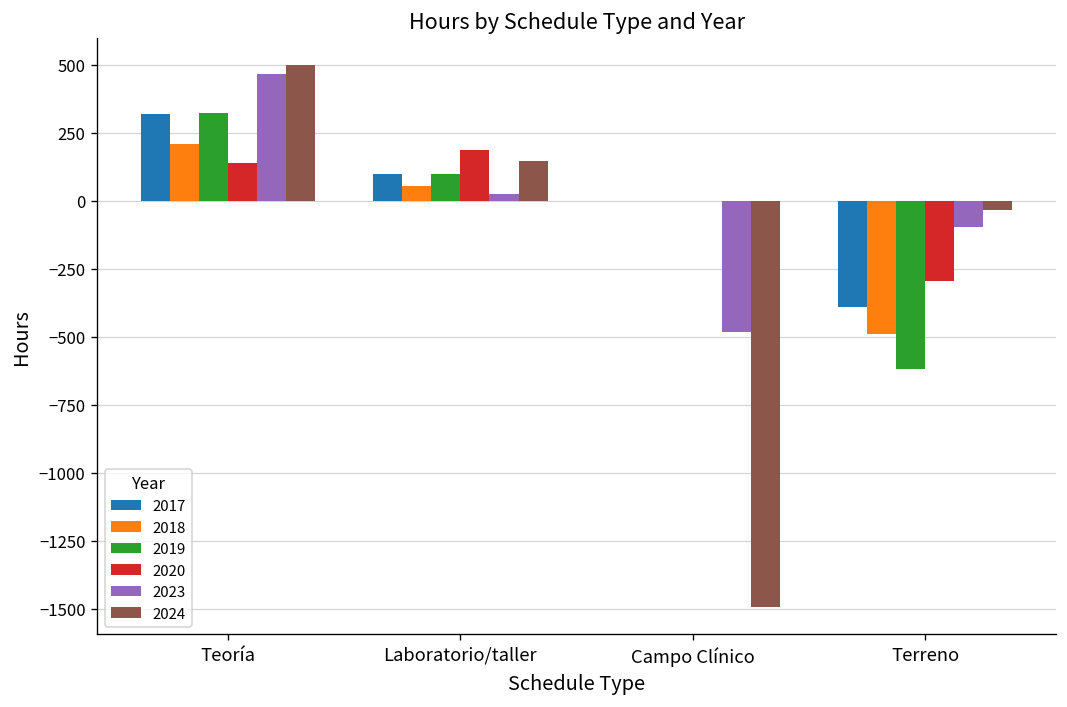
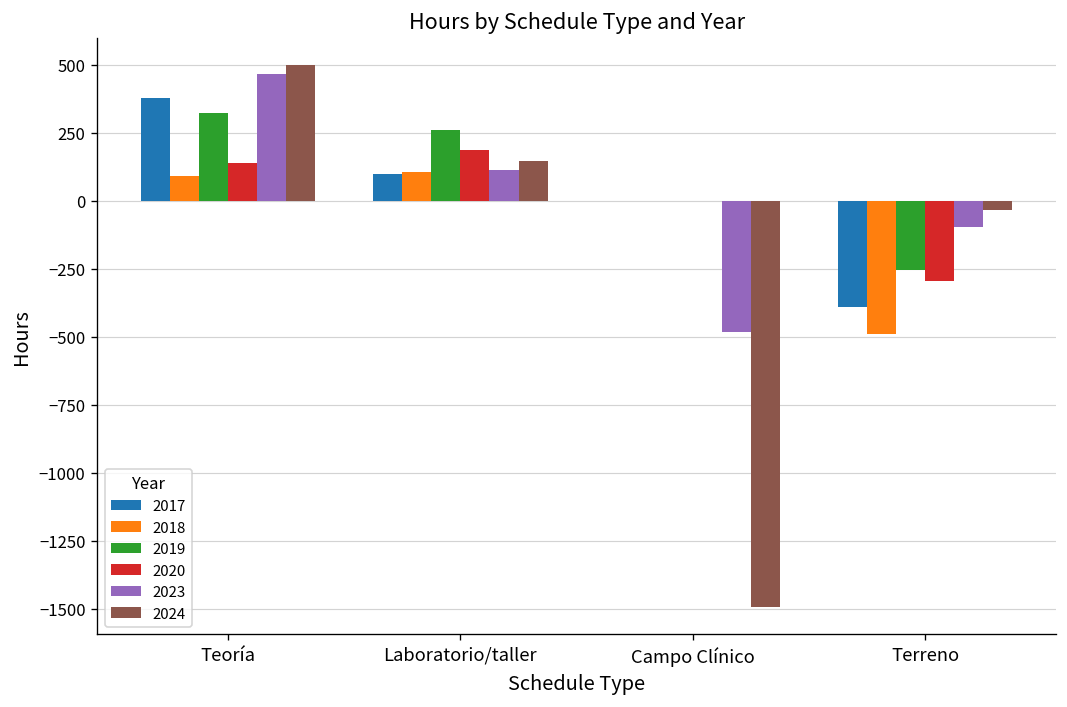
2017, Teoría: 320 -> 380
2018, Teoría: 210 -> 90
2018, Laboratorio/taller: 50 -> 100
2019, Laboratorio/taller: 100 -> 260
2023, Laboratorio/taller: 20 -> 110
2019, Terreno: -620 -> -260
